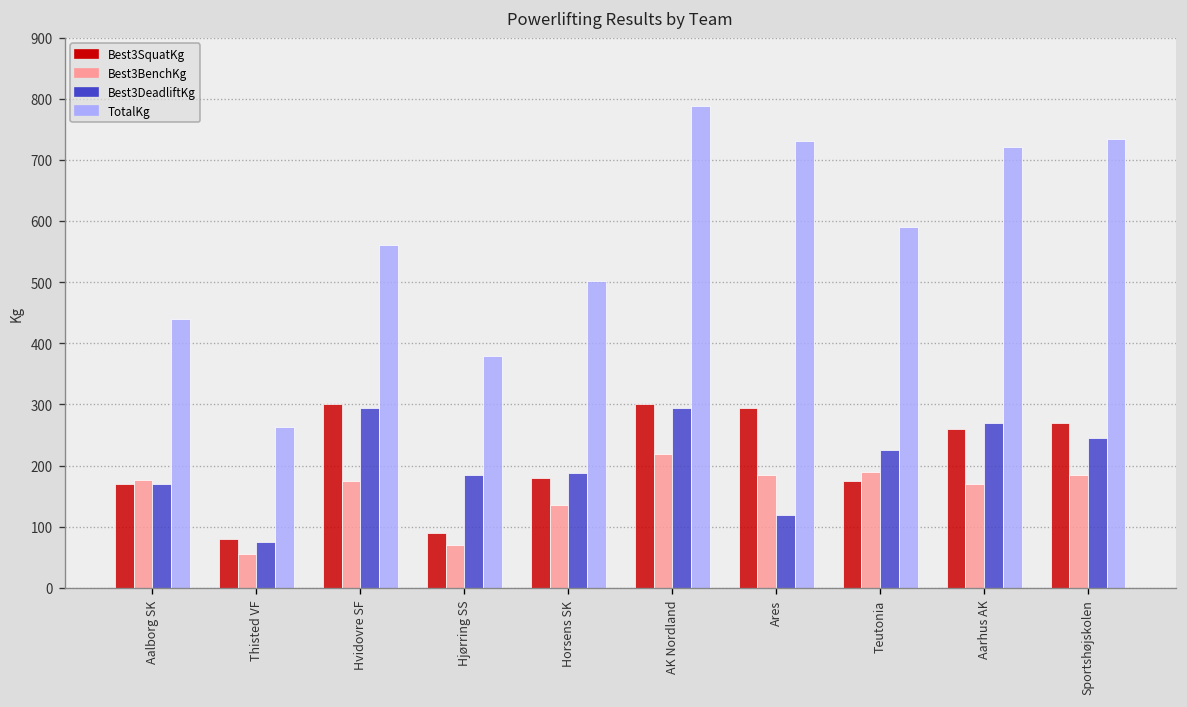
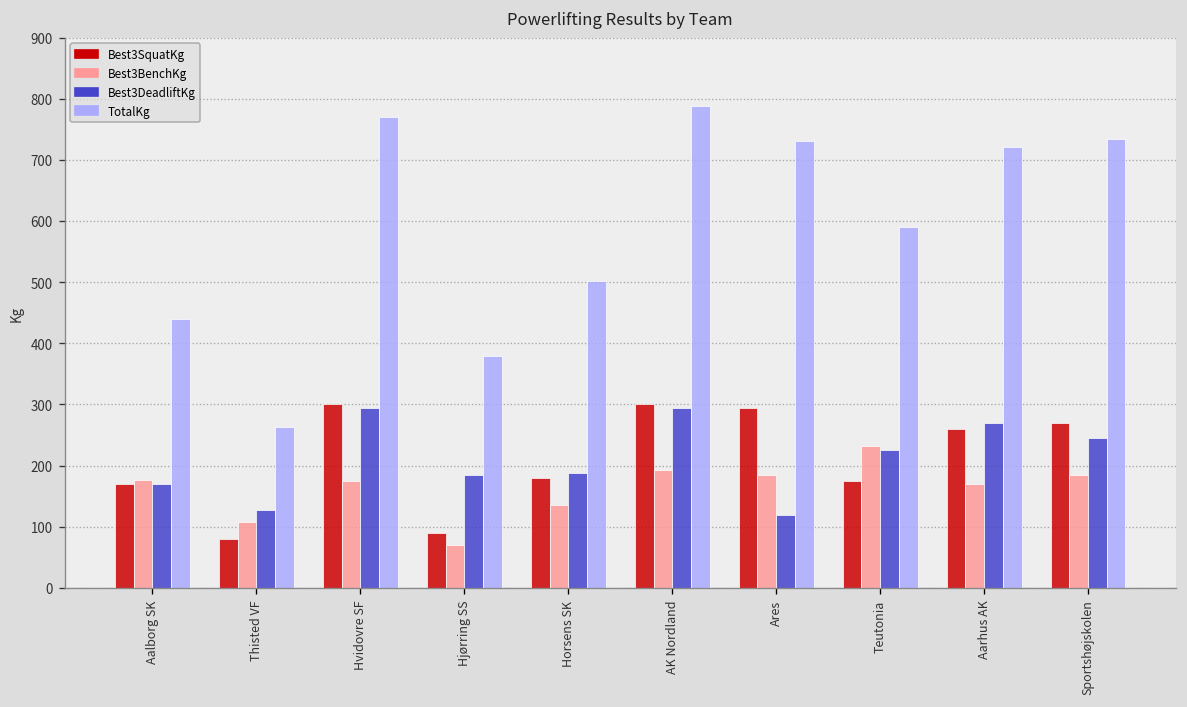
Best3BenchKg, Thisted VF: 60 -> 110
Best3DeadliftKg, Thisted VF: 80 -> 130
TotalKg, Hvidovre SF: 560 -> 770
Best3BenchKg, AK Nordland: 220 -> 190
Best3BenchKg, Teutonia: 190 -> 230
